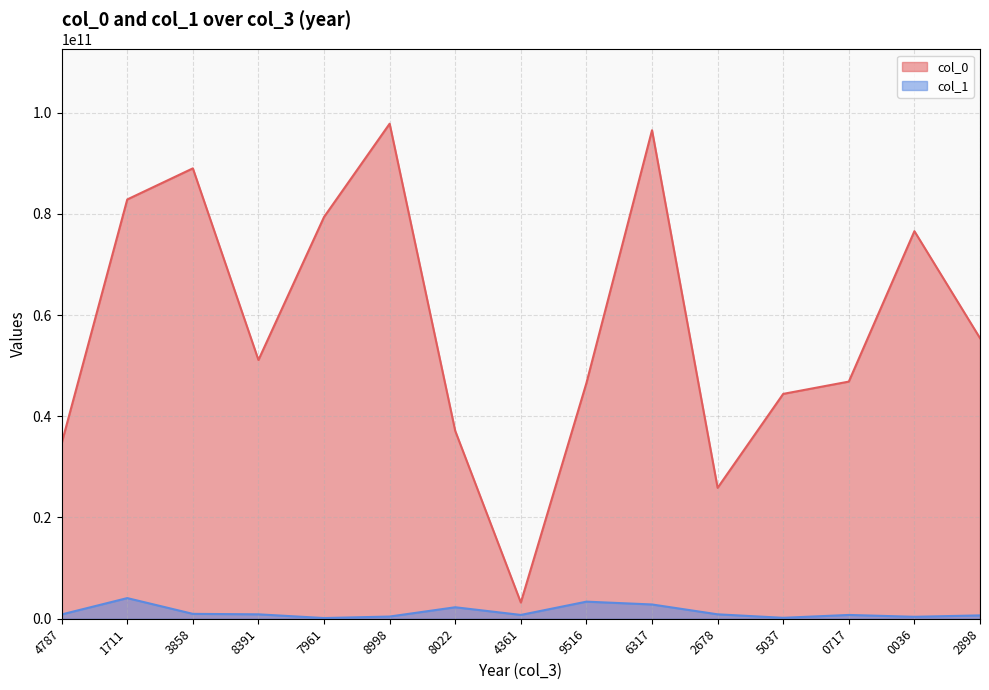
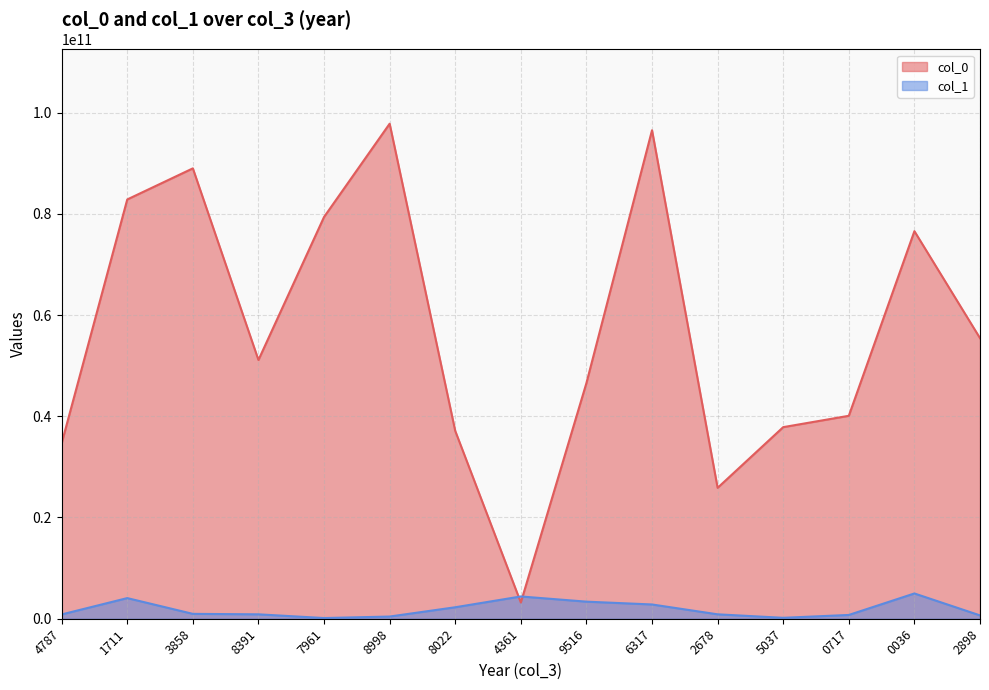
col_1, 4361: 1000000000 -> 4000000000
col_0, 5037: 44000000000 -> 38000000000
col_0, 0717: 47000000000 -> 40000000000
col_1, 0036: 0 -> 5000000000
